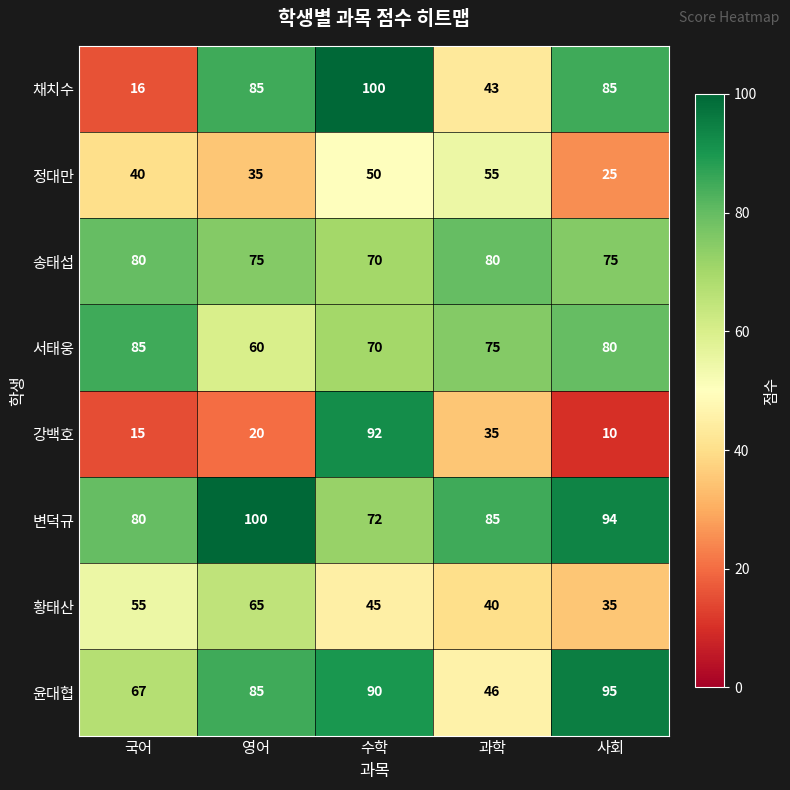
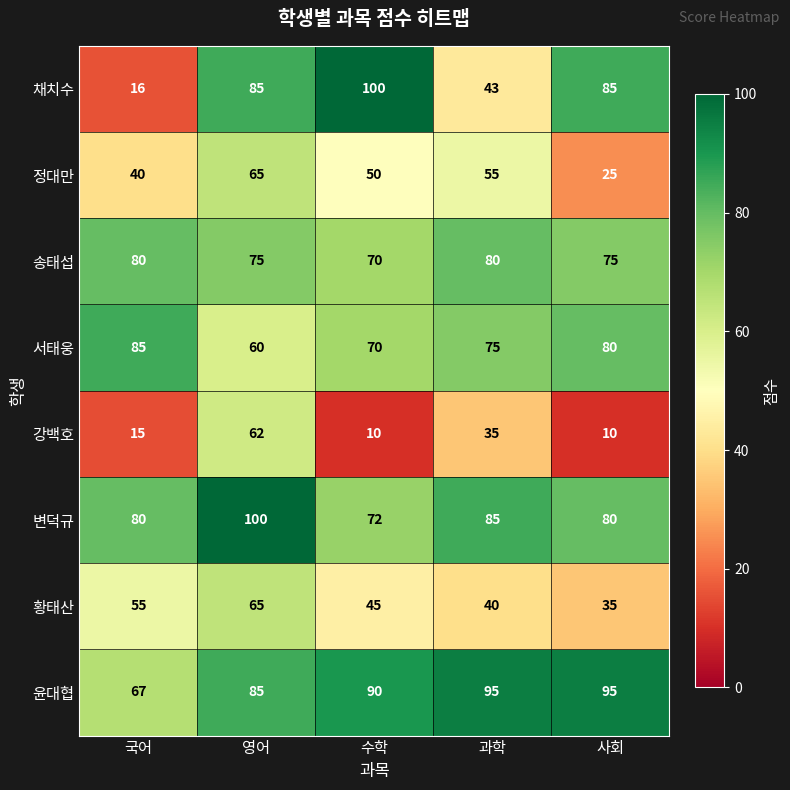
정대만, 영어: 35 -> 65
강백호, 영어: 20 -> 62
강백호, 수학: 92 -> 10
변덕규, 사회: 94 -> 80
윤대협, 과학: 46 -> 95
